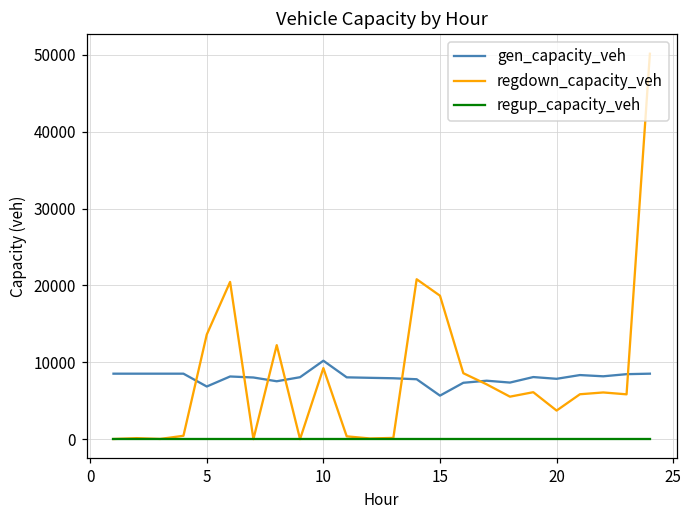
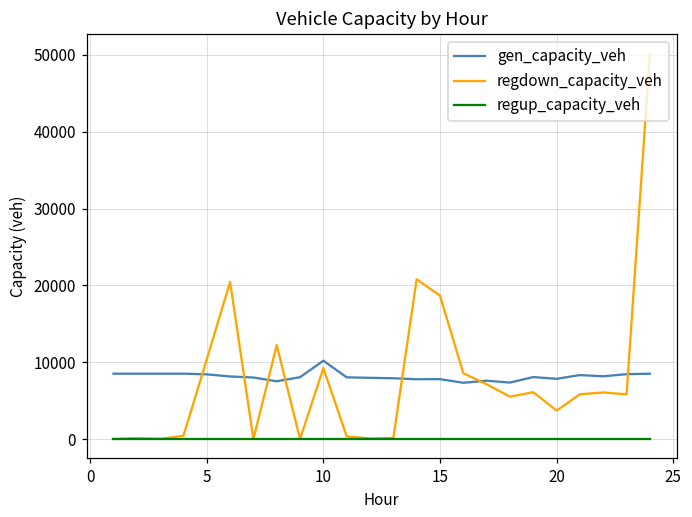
gen_capacity_veh, 5: 7000 -> 8000
regdown_capacity_veh, 5: 14000 -> 10000
gen_capacity_veh, 15: 6000 -> 8000
